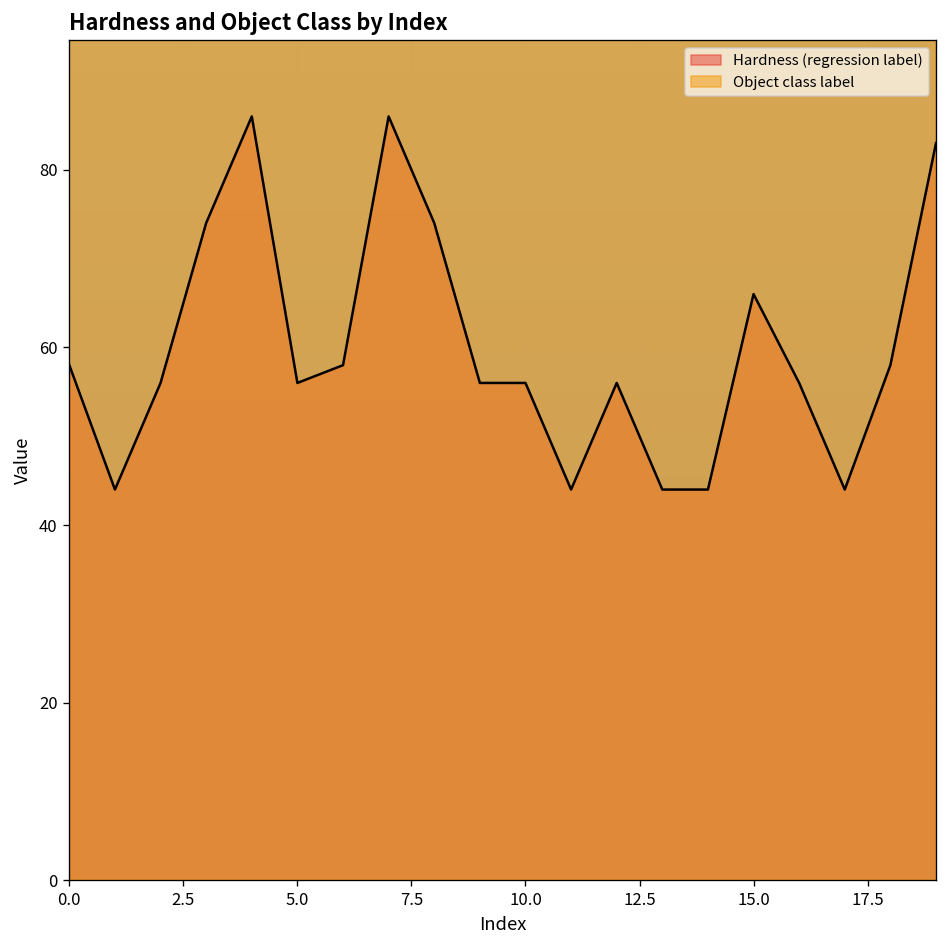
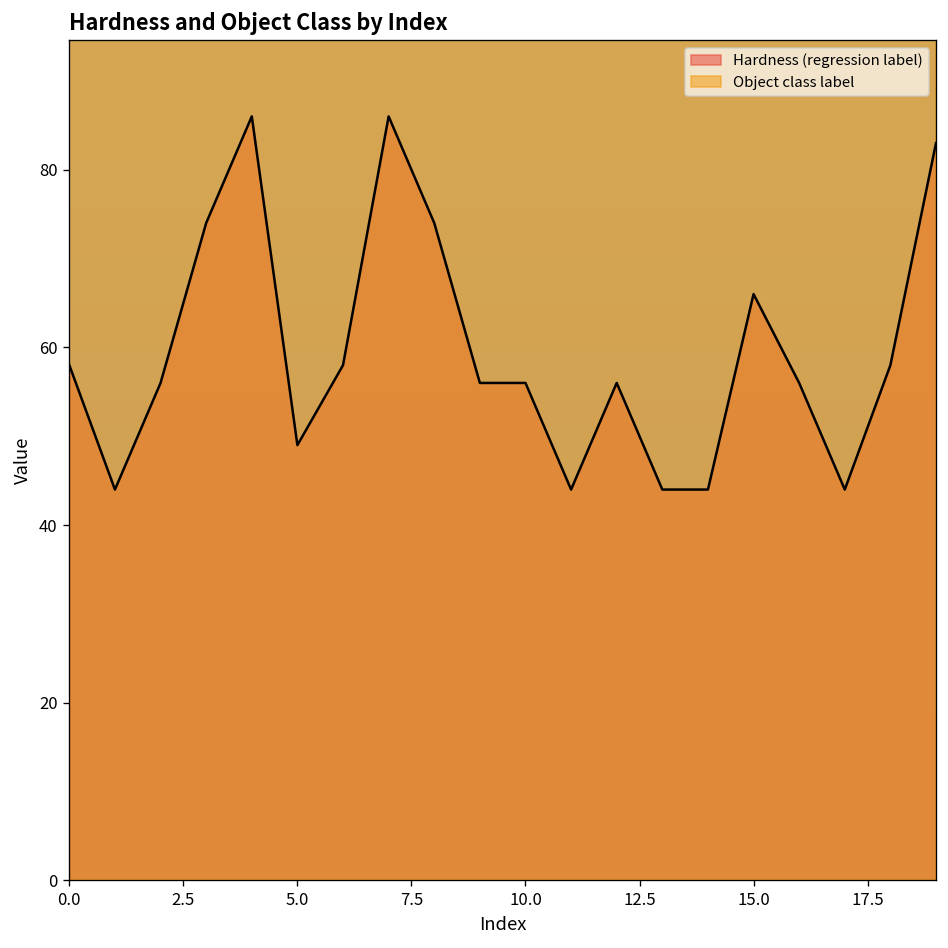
Hardness (regression label), 5.0: 56 -> 49
